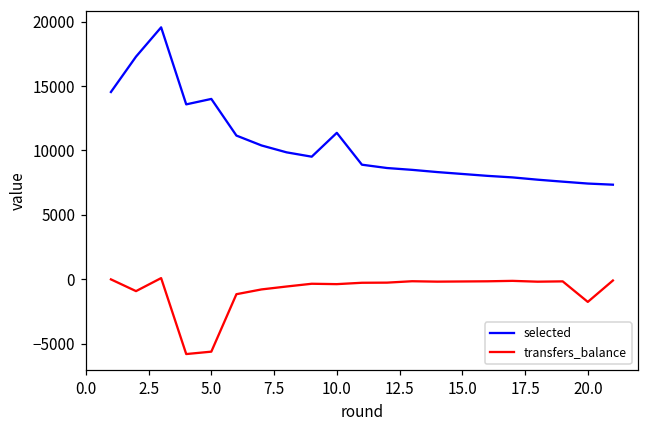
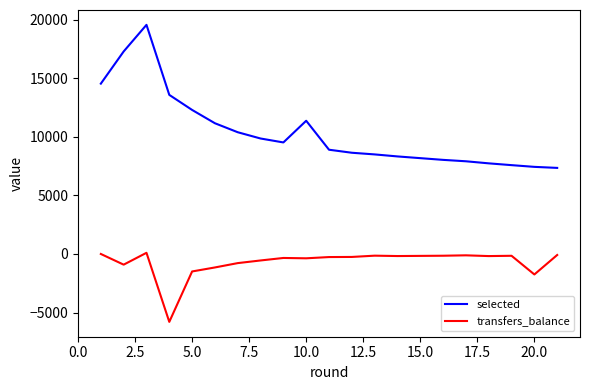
selected, 5.0: 14000 -> 12300
transfers_balance, 5.0: -5600 -> -1500
